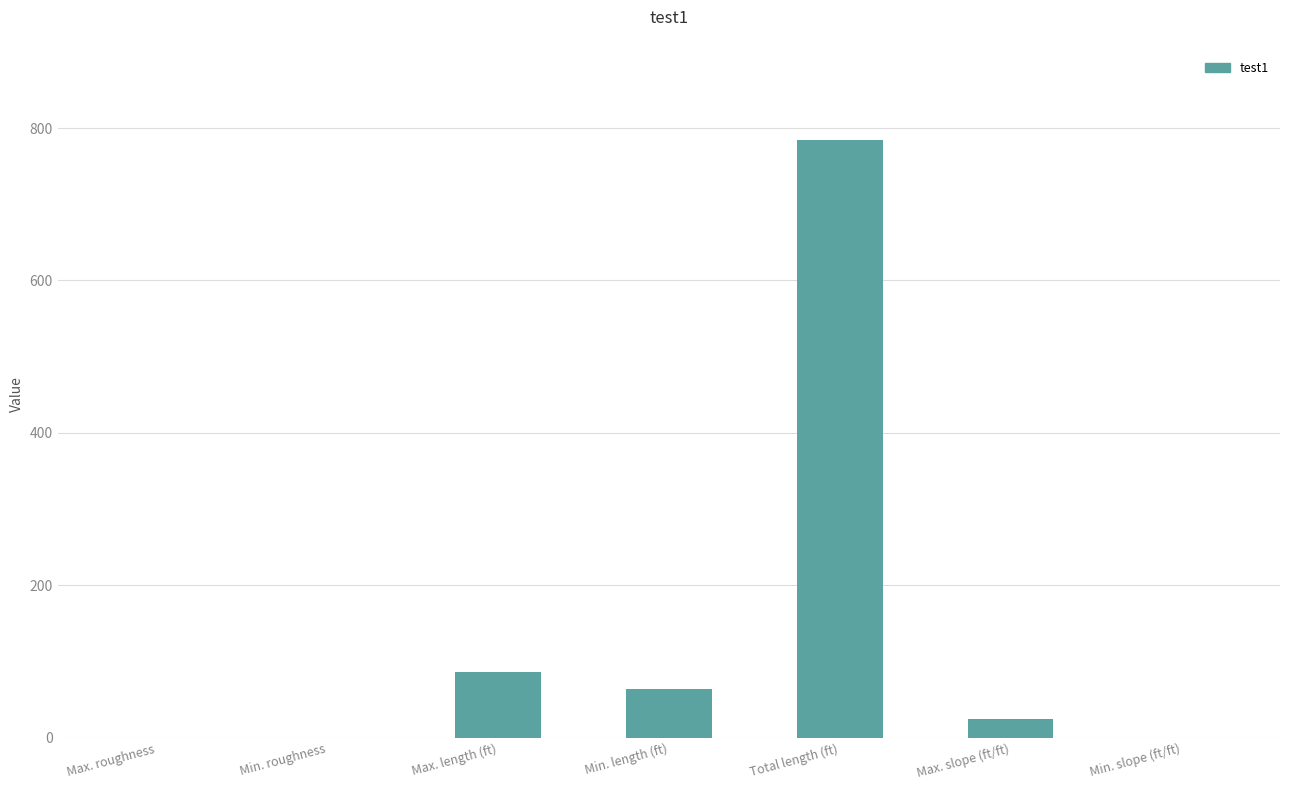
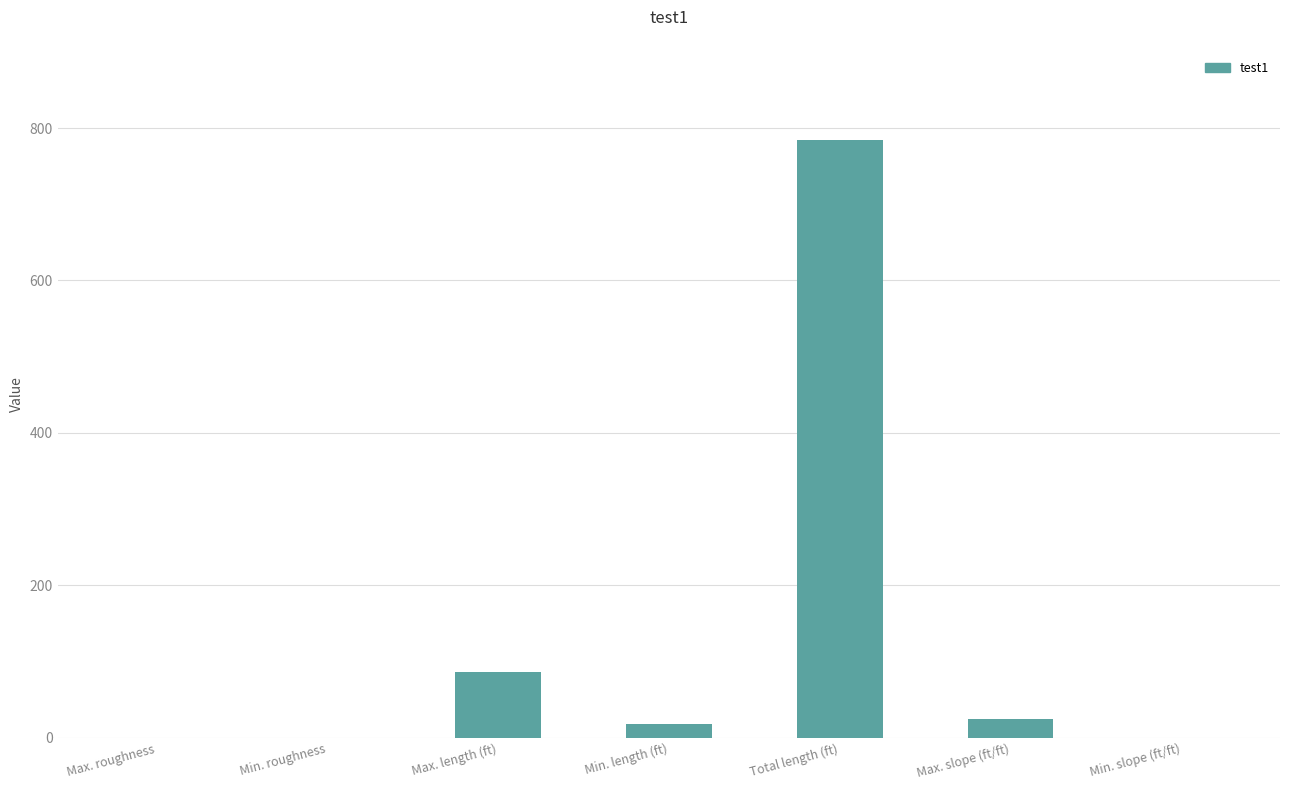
Min. length (ft): 60 -> 20
